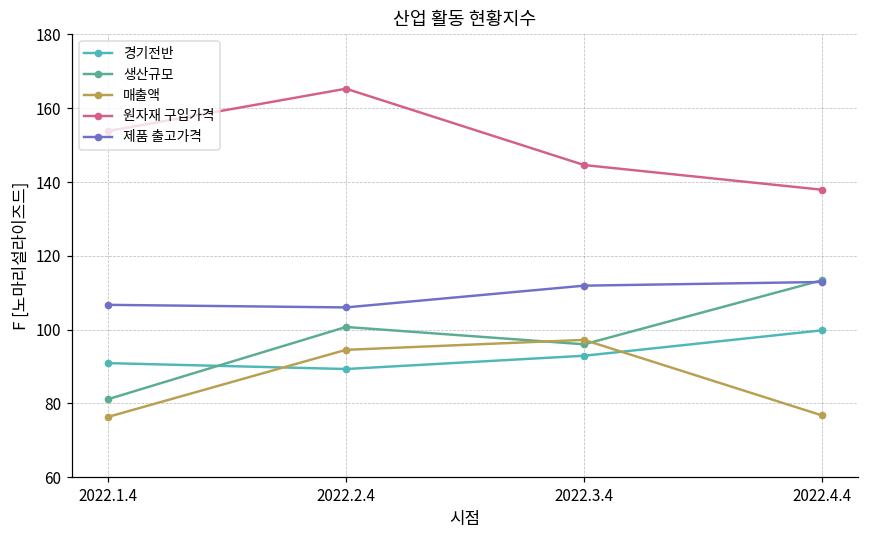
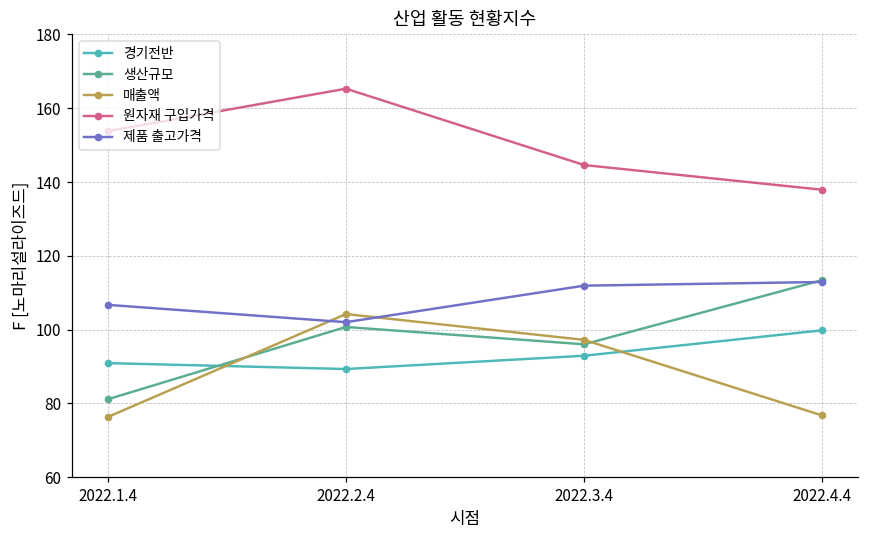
매출액, 2022.2.4: 95 -> 104
제품 출고가격, 2022.2.4: 106 -> 102
